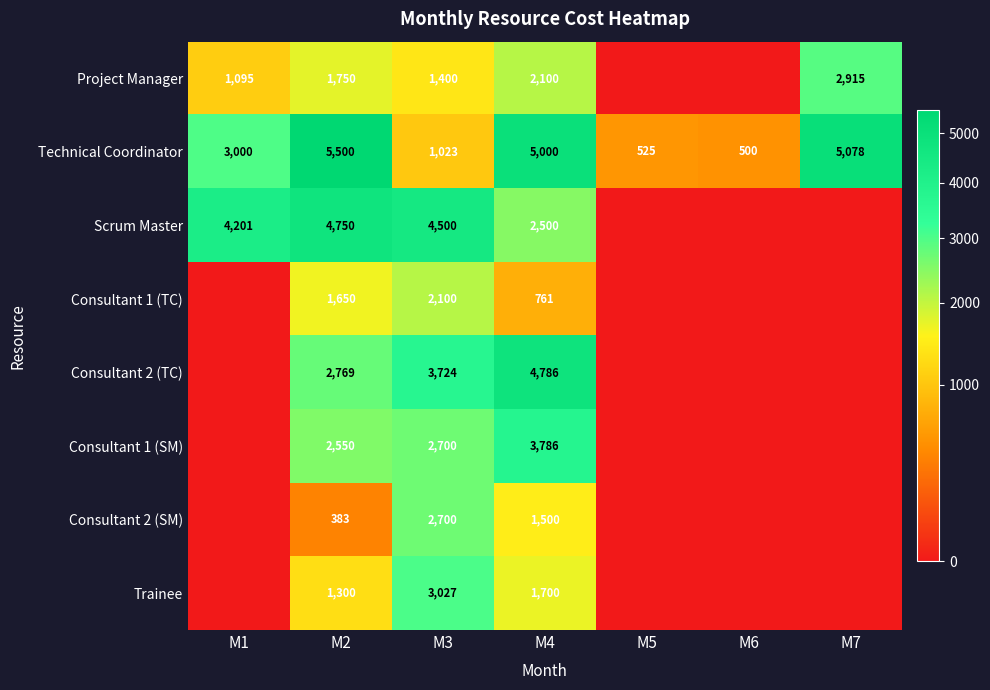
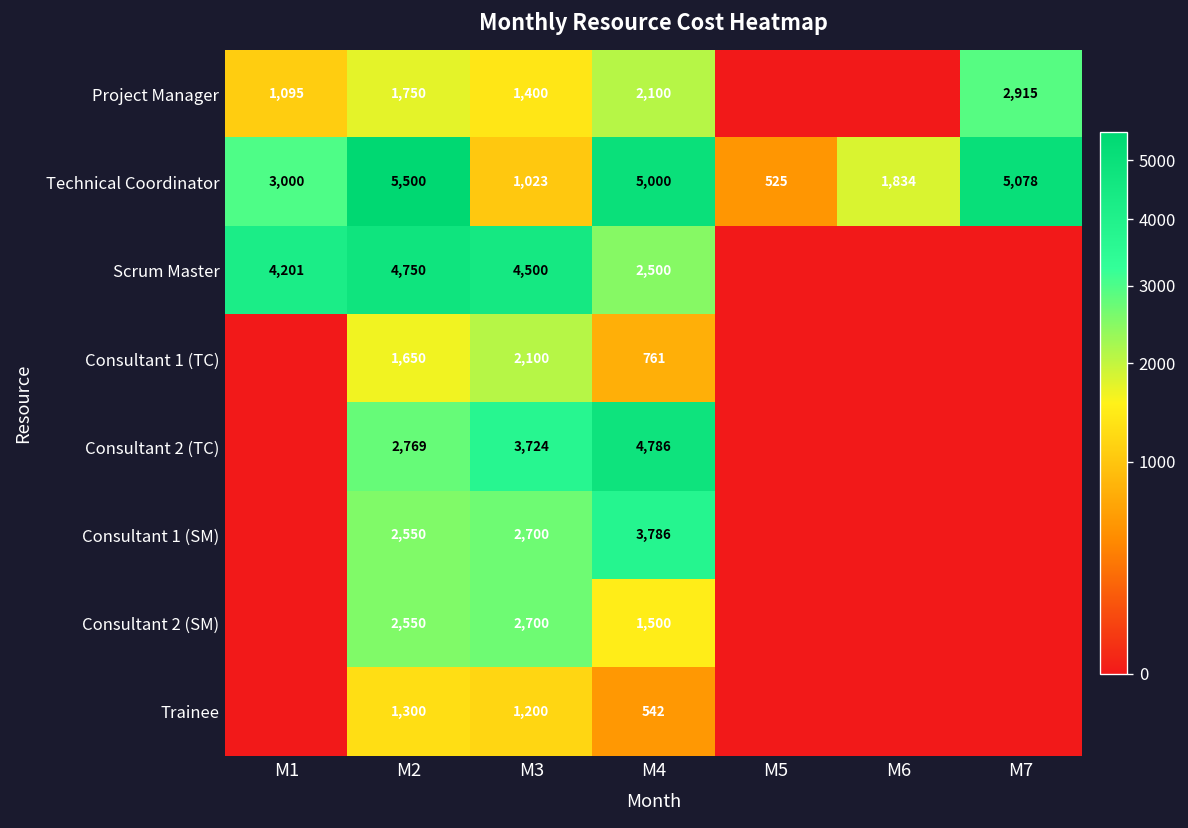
Technical Coordinator, M6: 500 -> 1,834
Consultant 2 (SM), M2: 383 -> 2,550
Trainee, M3: 3,027 -> 1,200
Trainee, M4: 1,700 -> 542
